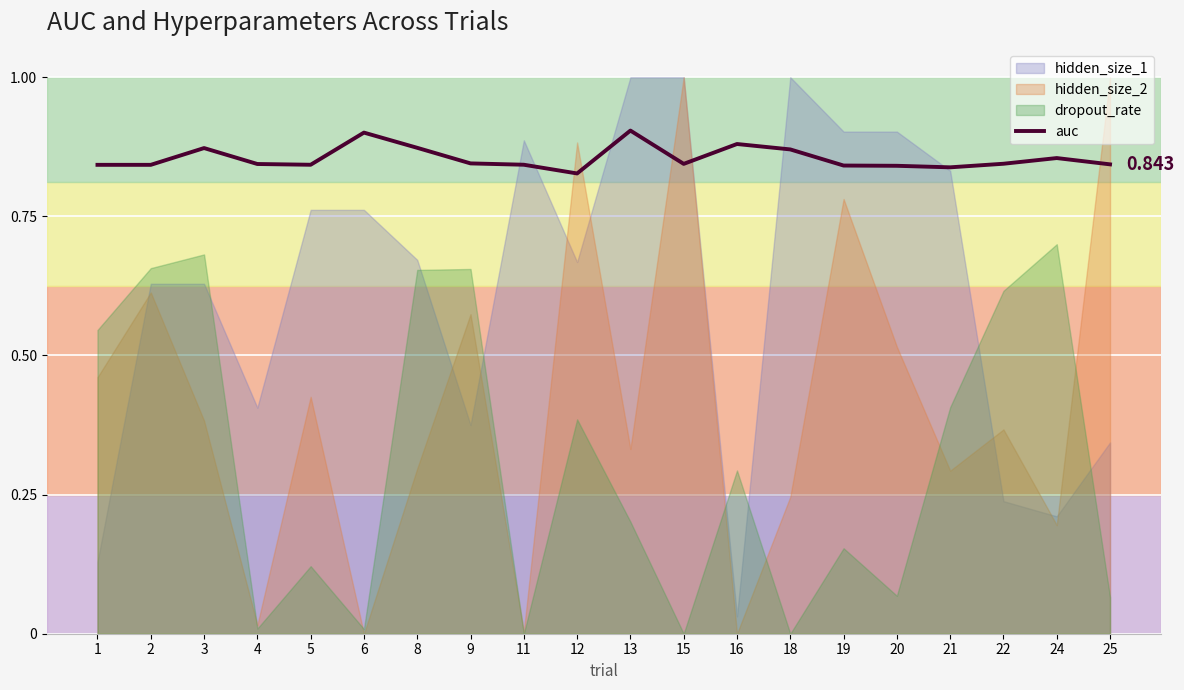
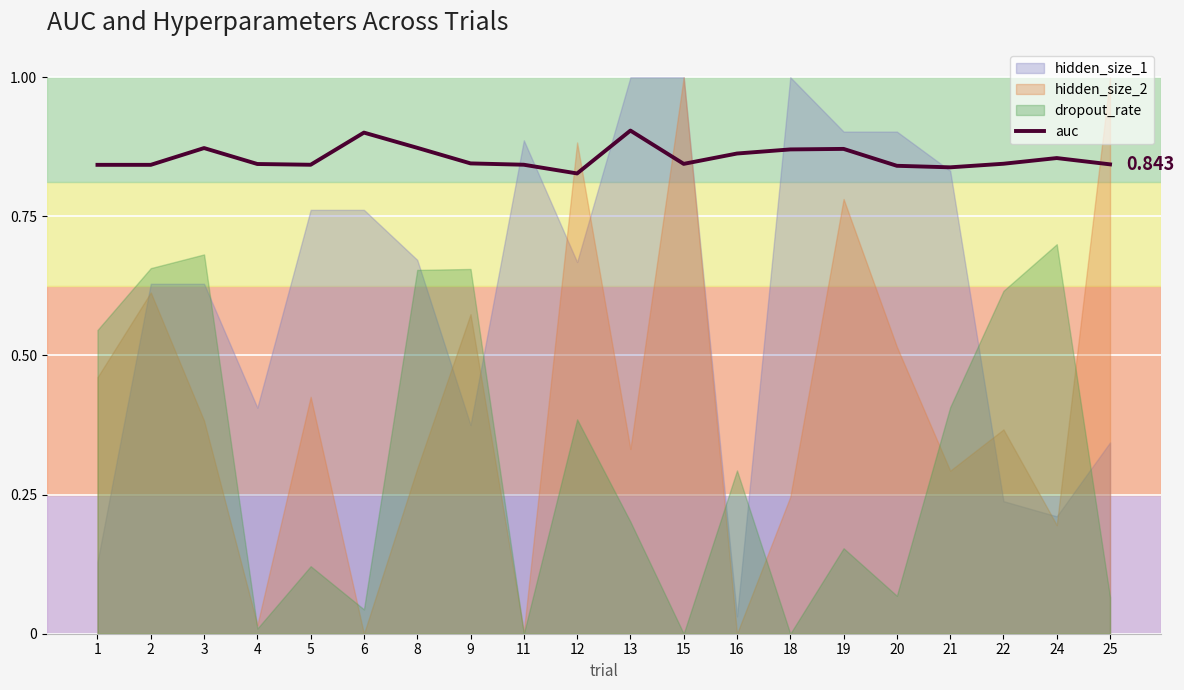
dropout_rate, 6: 0.01 -> 0.04
auc, 16: 0.88 -> 0.86
auc, 19: 0.84 -> 0.87
